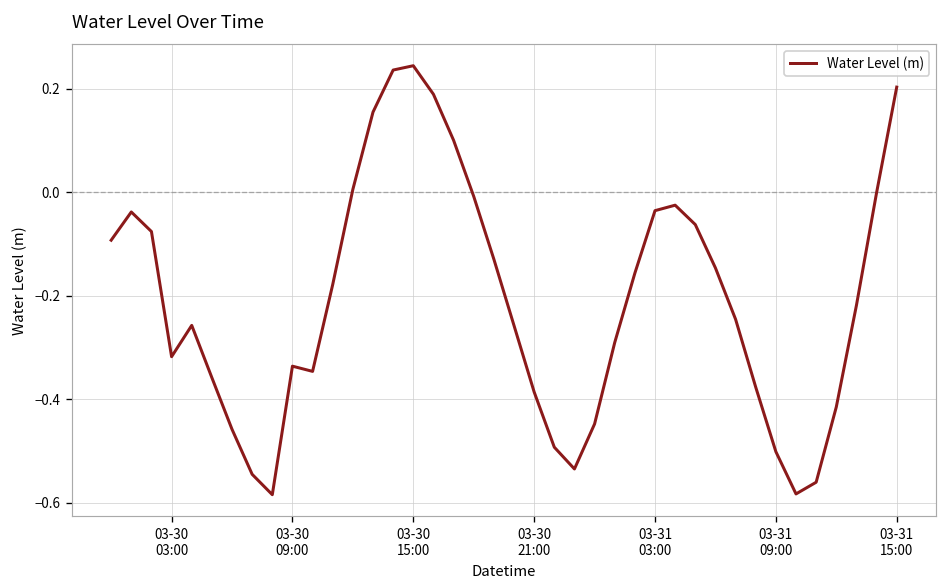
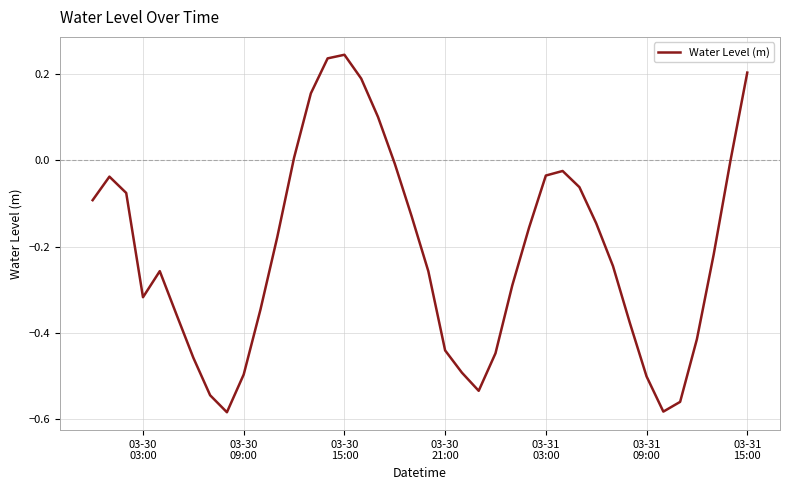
03-30 09:00: -0.34 -> -0.50
03-30 21:00: -0.39 -> -0.44
